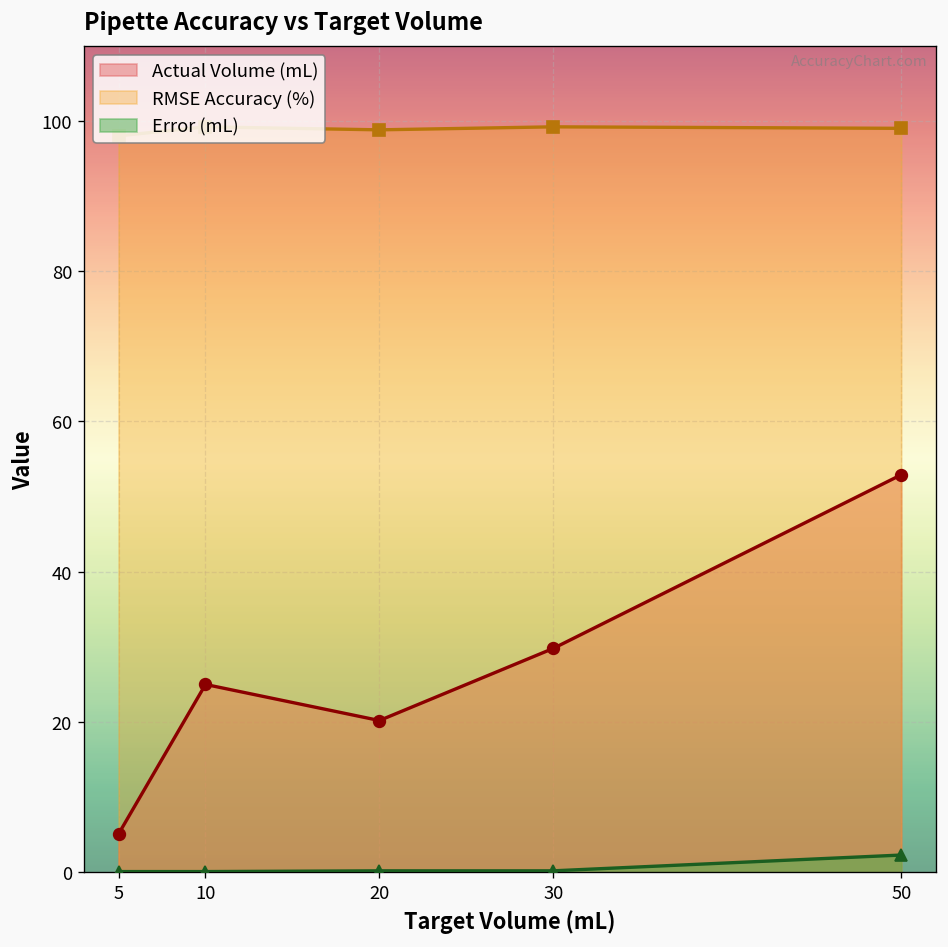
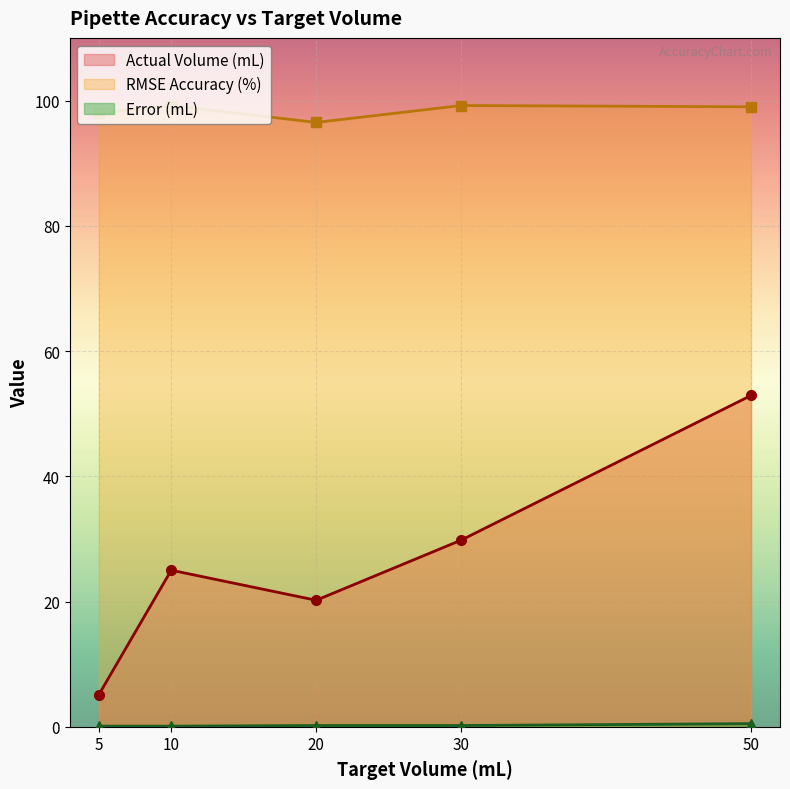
RMSE Accuracy (%), 20: 99 -> 97
Error (mL), 50: 2 -> 1
